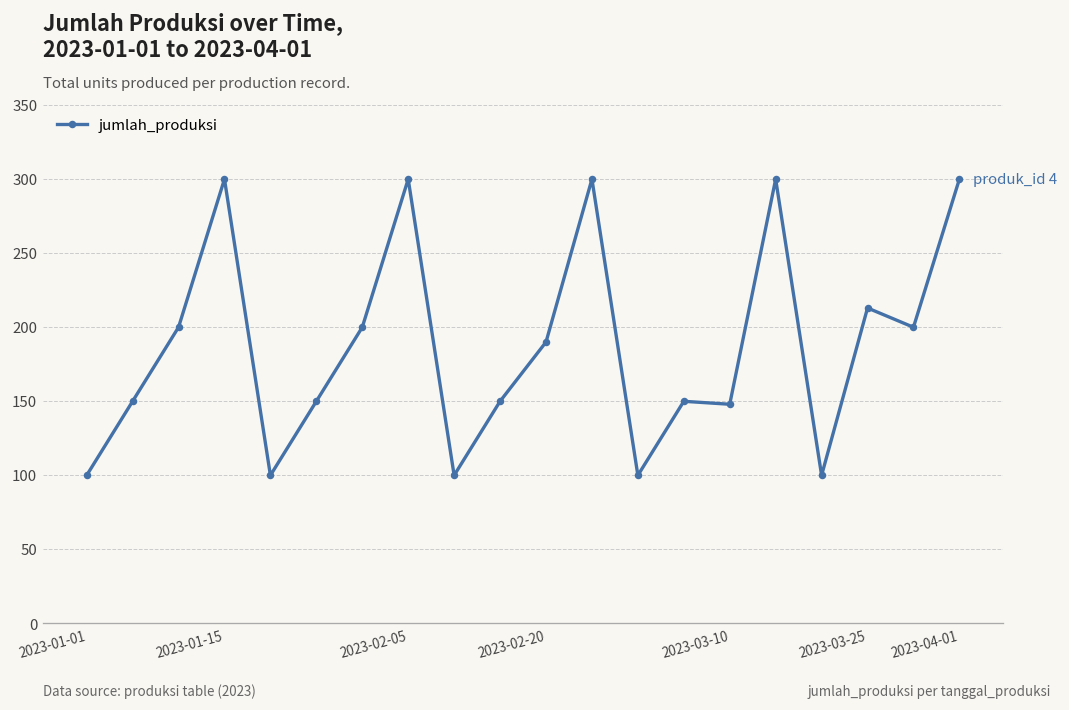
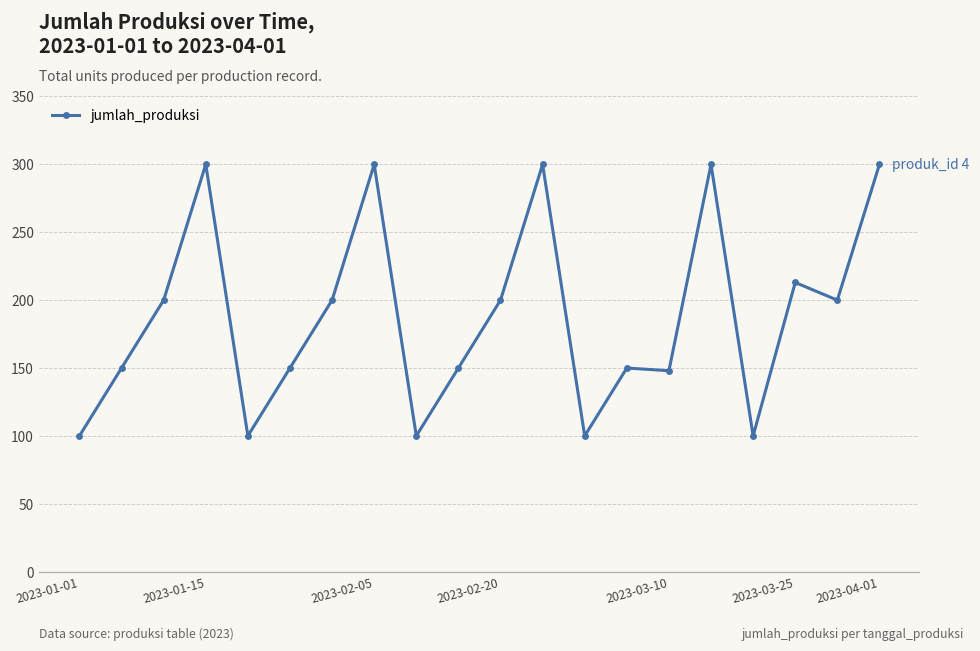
2023-02-20: 190 -> 200
